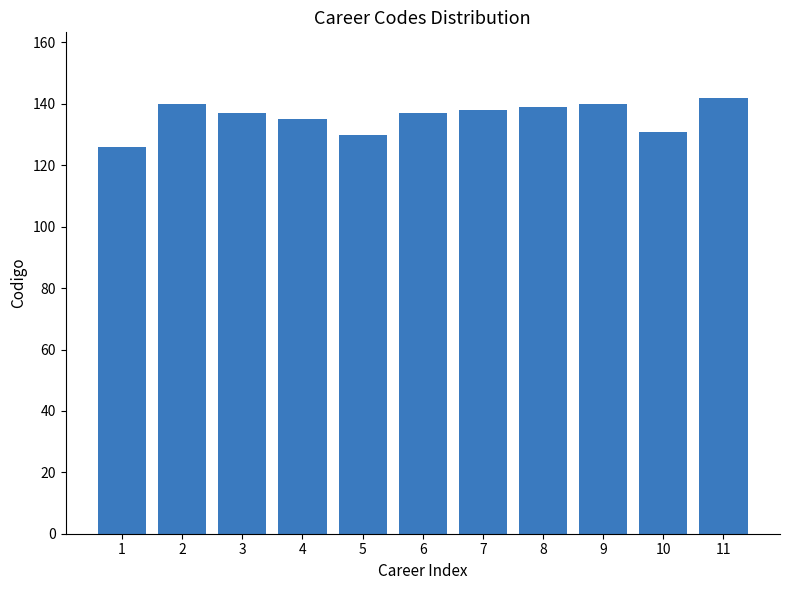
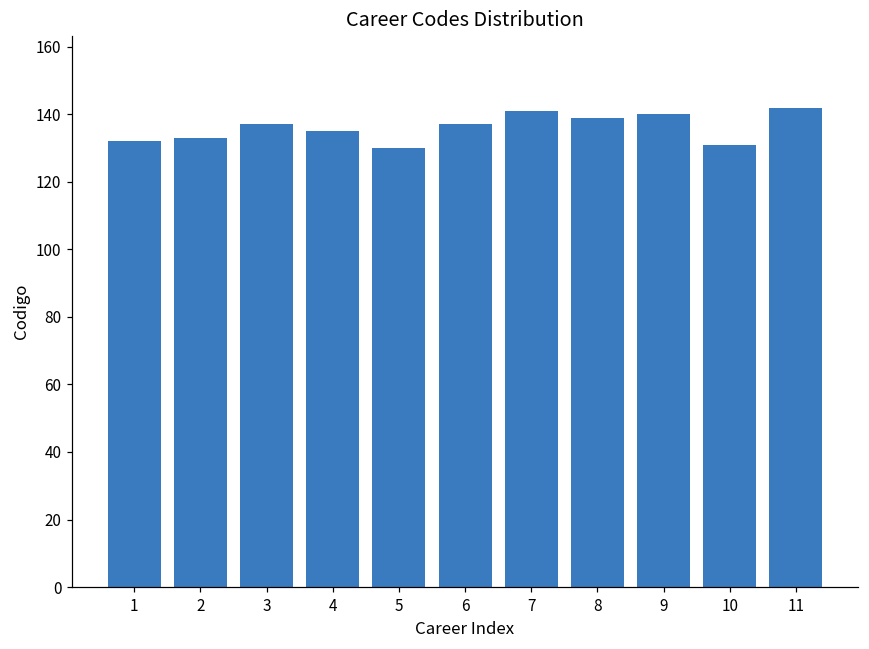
1: 126 -> 132
2: 140 -> 133
7: 138 -> 141
